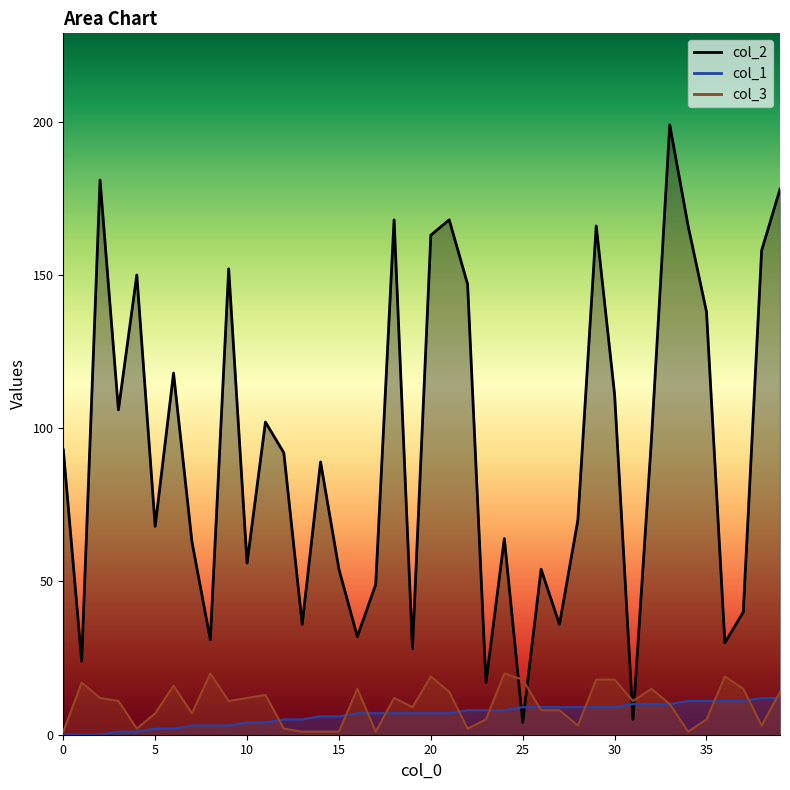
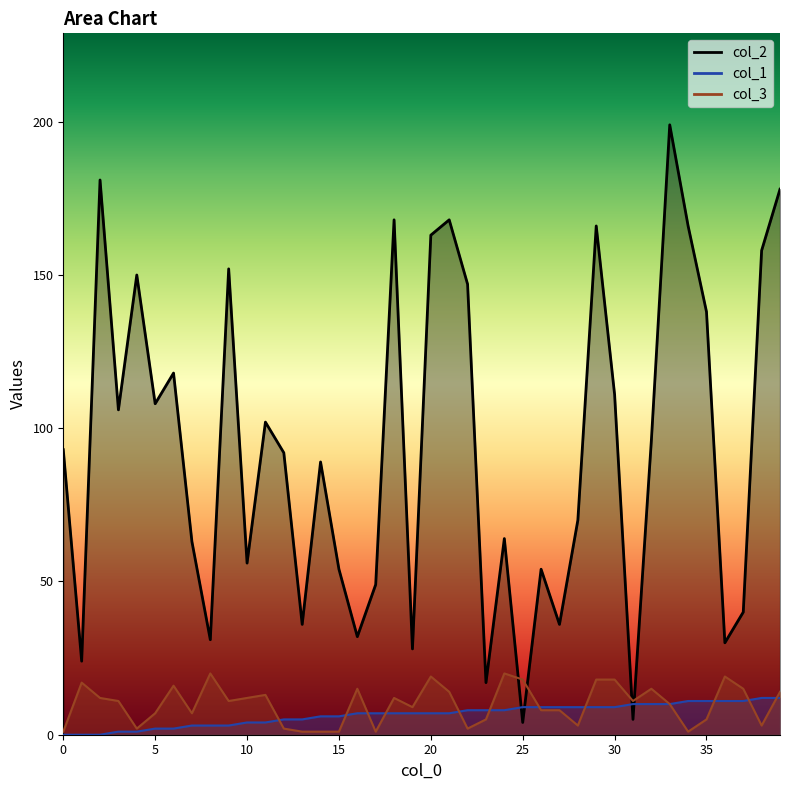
col_2, 5: 68 -> 108
